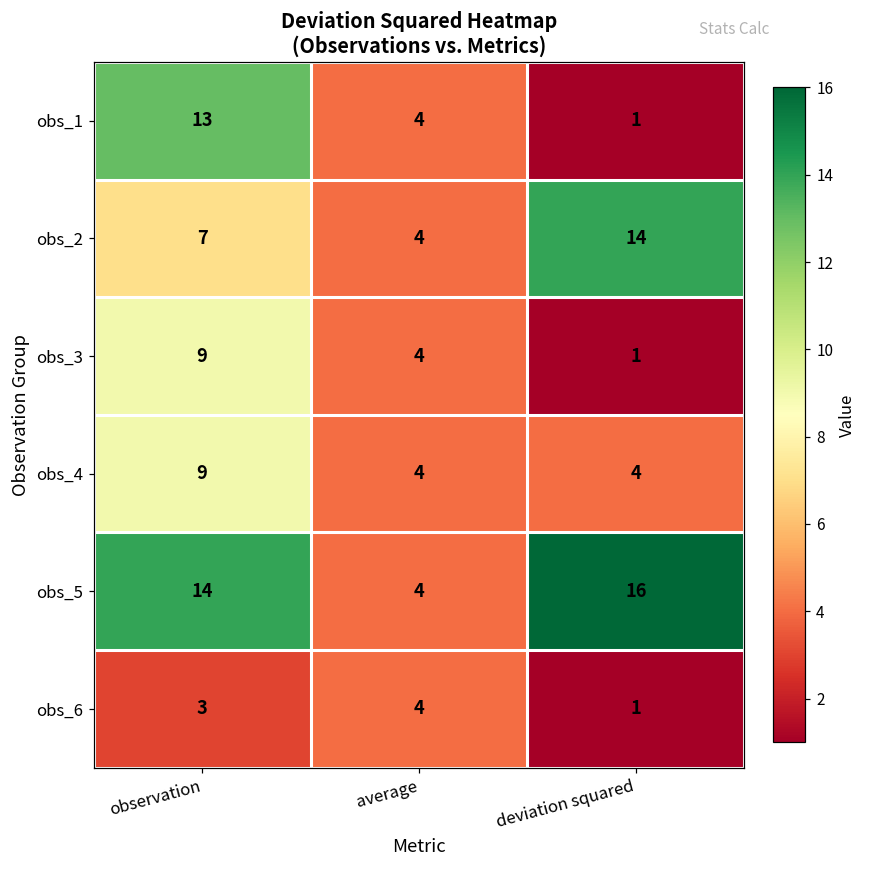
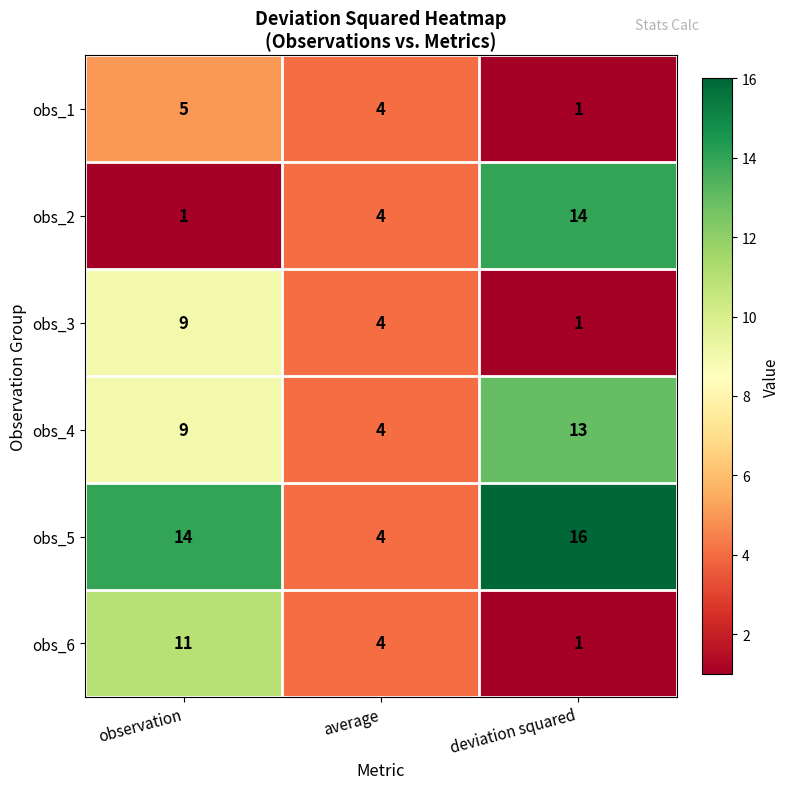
obs_1, observation: 13 -> 5
obs_2, observation: 7 -> 1
obs_4, deviation squared: 4 -> 13
obs_6, observation: 3 -> 11
